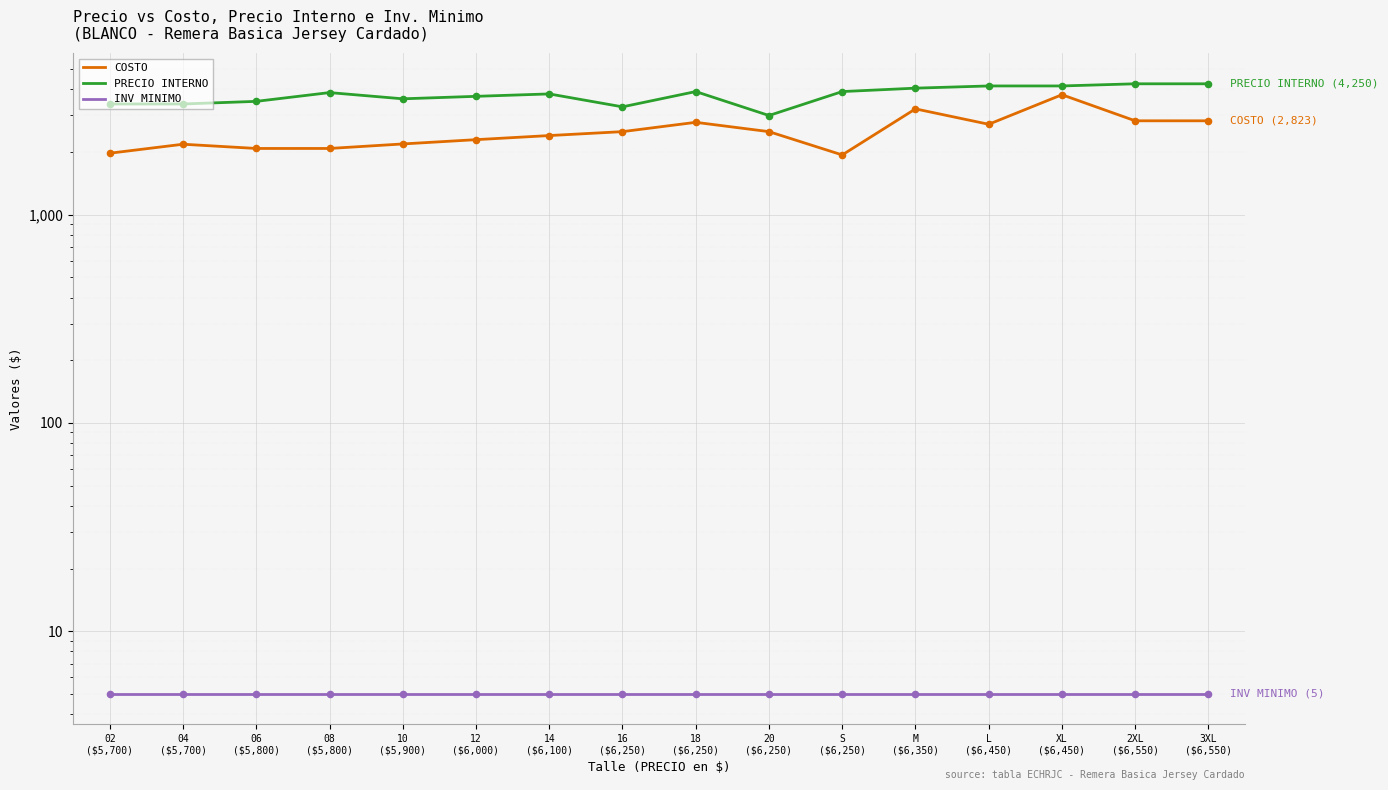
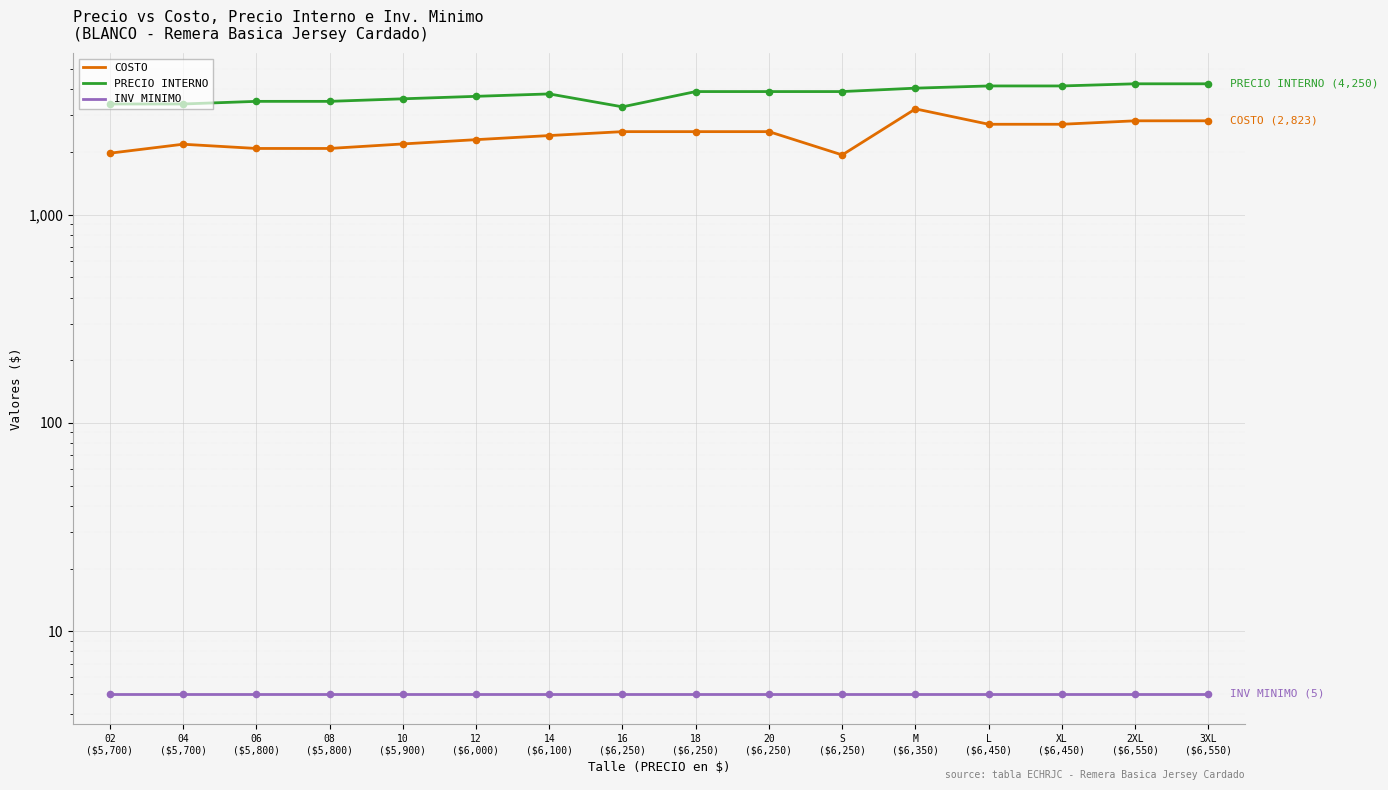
PRECIO INTERNO, 08 ($5,800): 3,900 -> 3,500
COSTO, 18 ($6,250): 2,800 -> 2,500
PRECIO INTERNO, 20 ($6,250): 3,000 -> 3,900
COSTO, XL ($6,450): 3,800 -> 2,700
